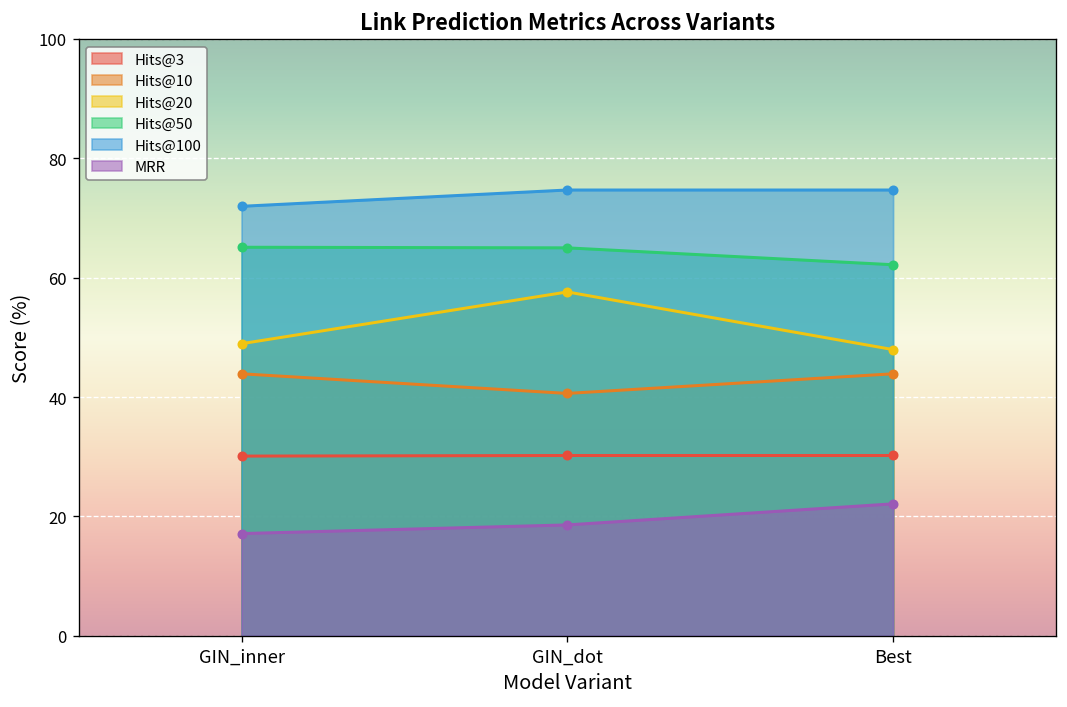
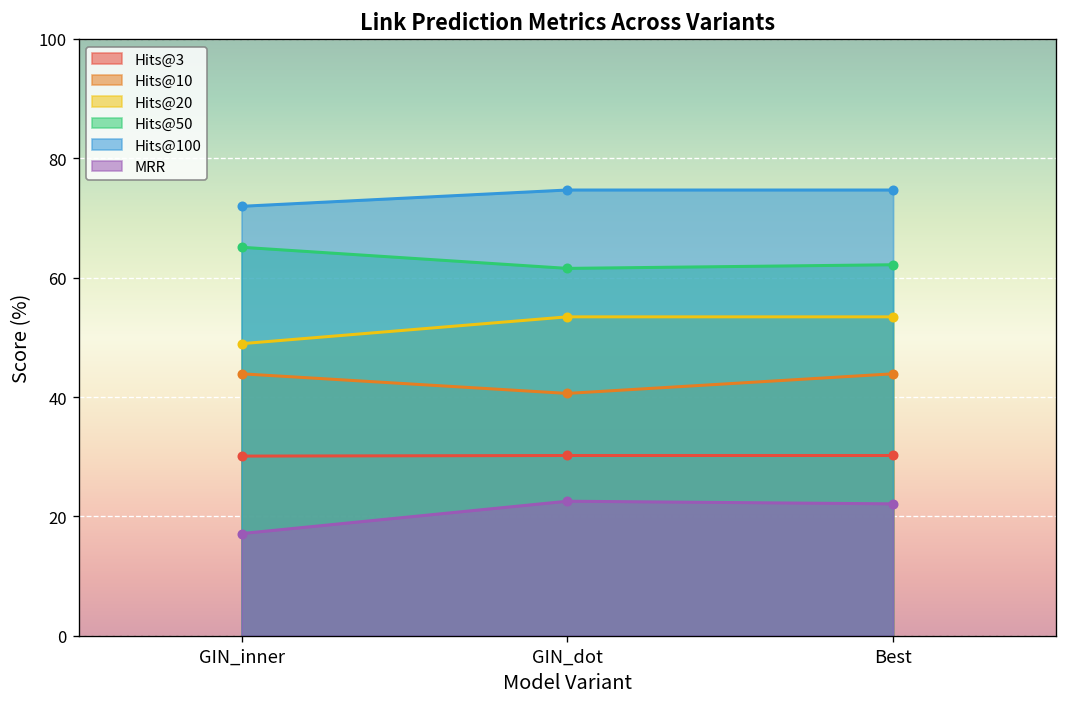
Hits@20, GIN_dot: 58 -> 53
Hits@50, GIN_dot: 65 -> 62
MRR, GIN_dot: 19 -> 23
Hits@20, Best: 48 -> 53
